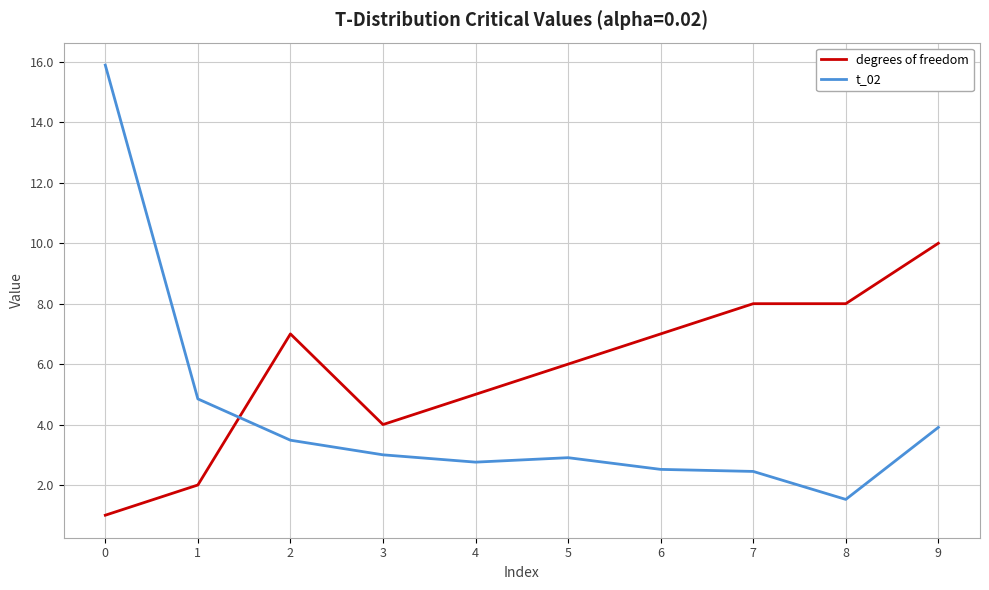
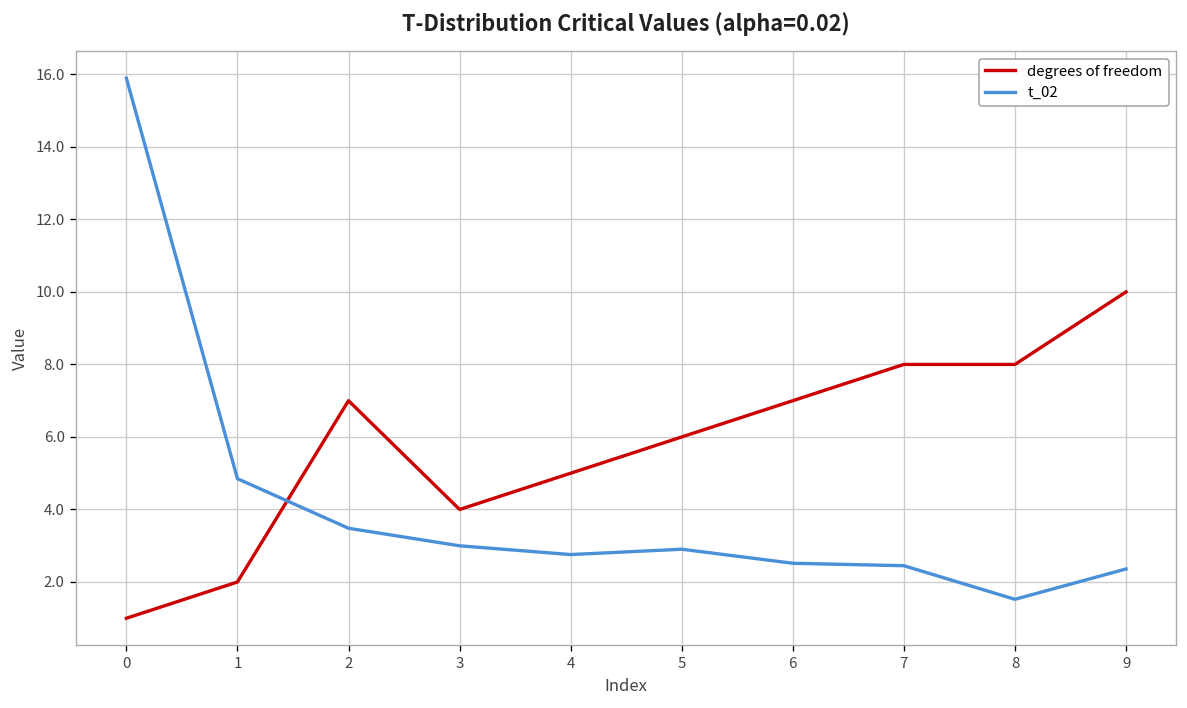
t_02, 9: 3.9 -> 2.4
